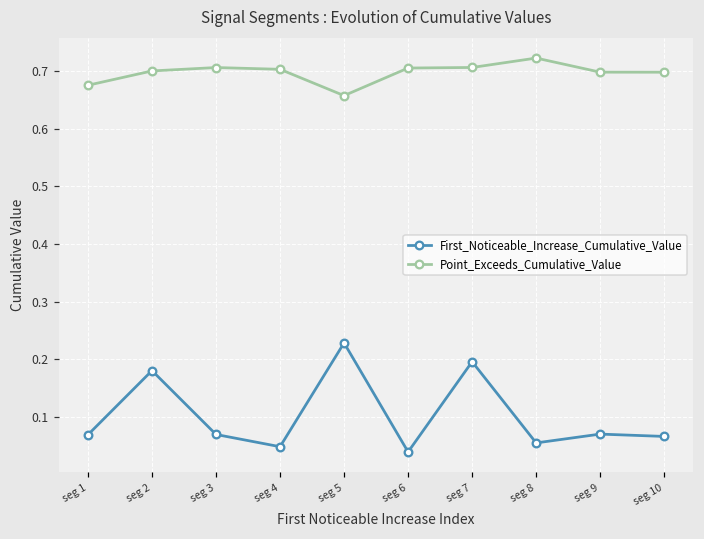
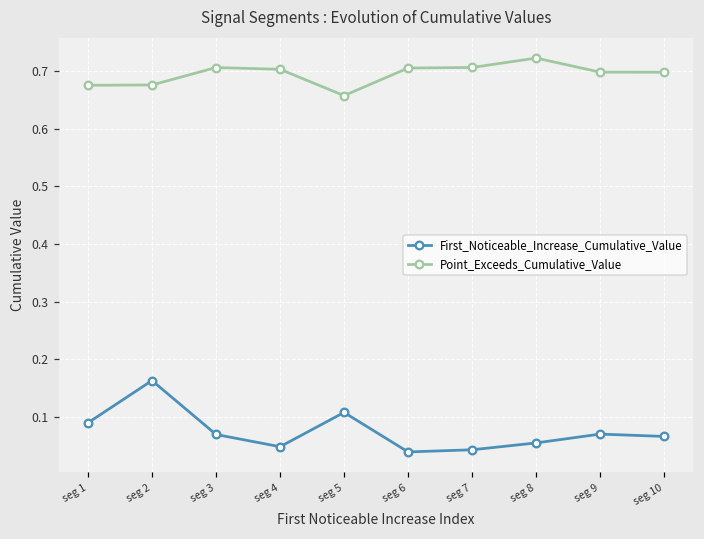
First_Noticeable_Increase_Cumulative_Value, seg 1: 0.07 -> 0.09
First_Noticeable_Increase_Cumulative_Value, seg 2: 0.18 -> 0.16
Point_Exceeds_Cumulative_Value, seg 2: 0.70 -> 0.68
First_Noticeable_Increase_Cumulative_Value, seg 5: 0.23 -> 0.11
First_Noticeable_Increase_Cumulative_Value, seg 7: 0.20 -> 0.04
